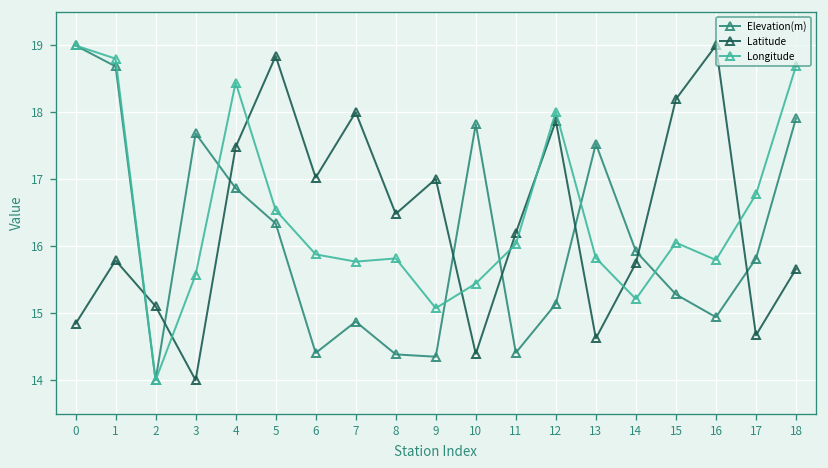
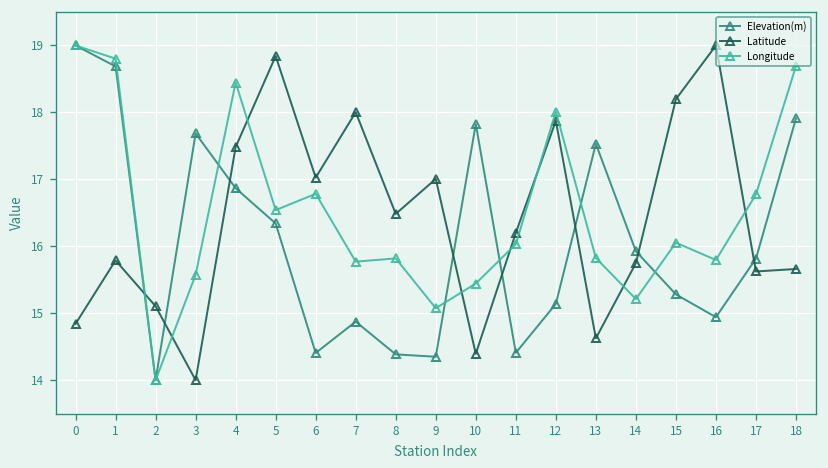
Longitude, 6: 15.9 -> 16.8
Latitude, 17: 14.7 -> 15.6
